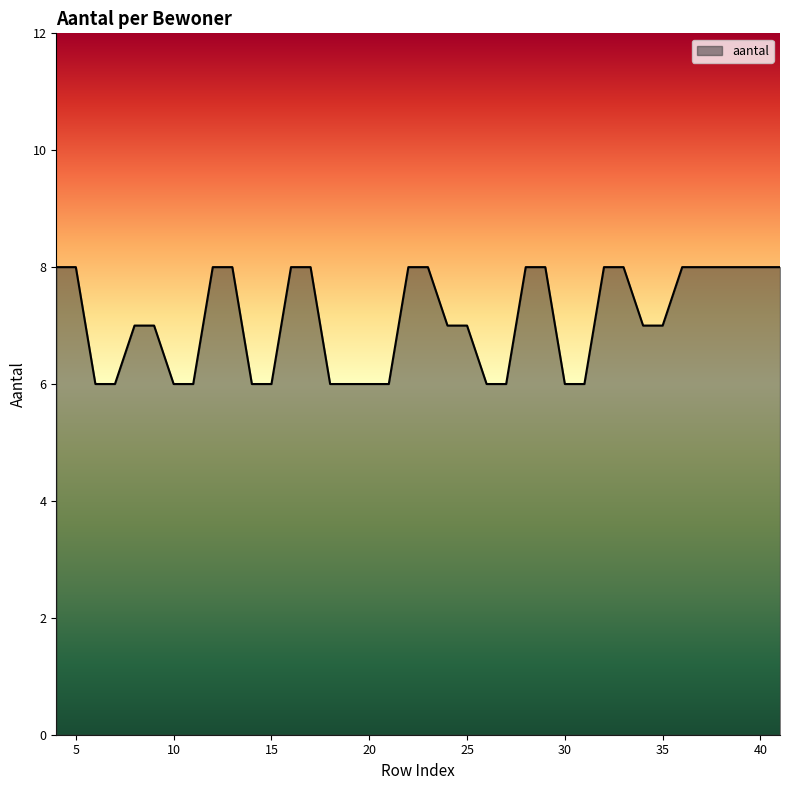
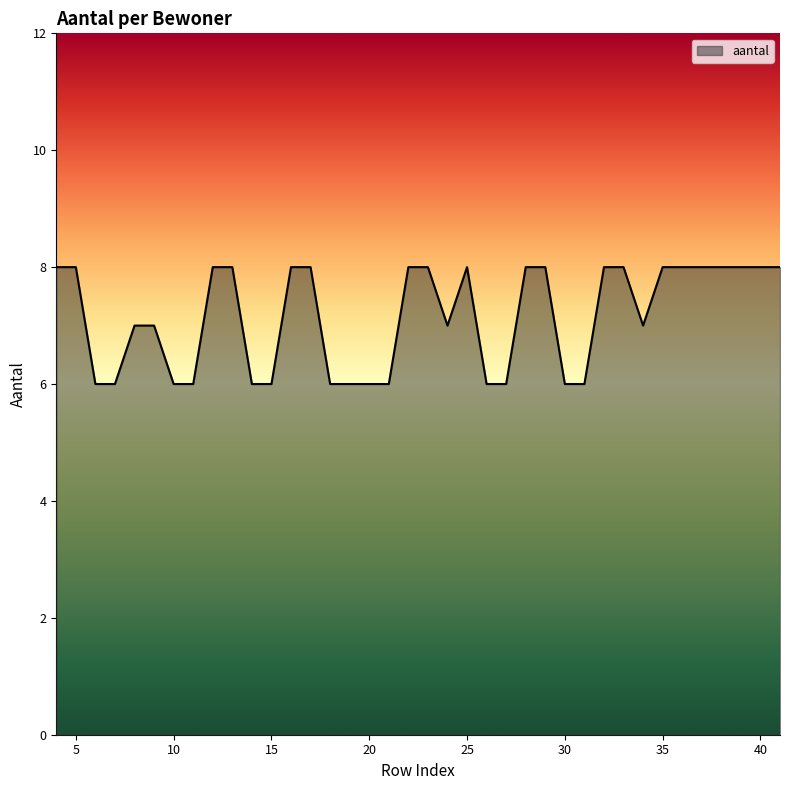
25: 7 -> 8
35: 7 -> 8
